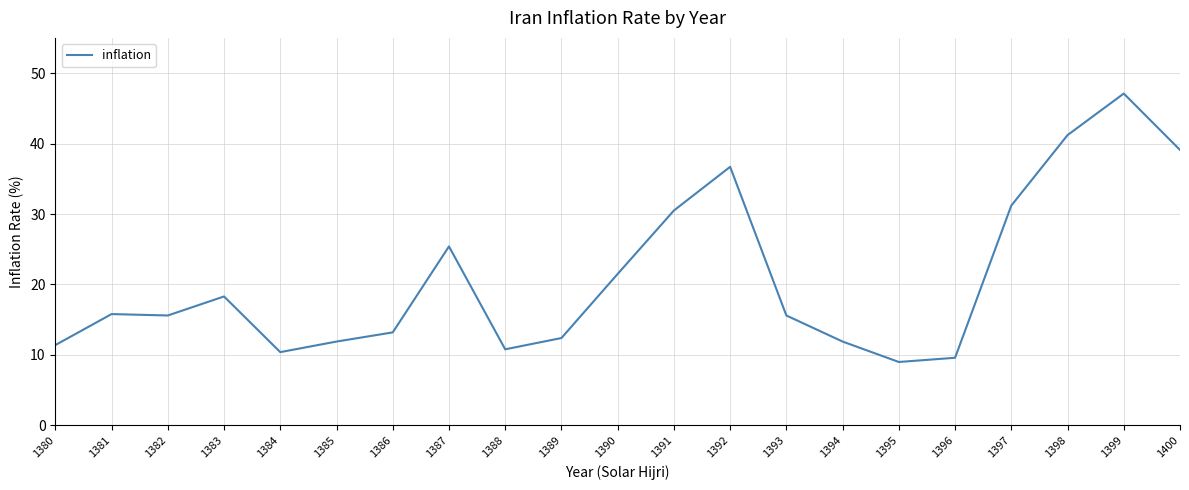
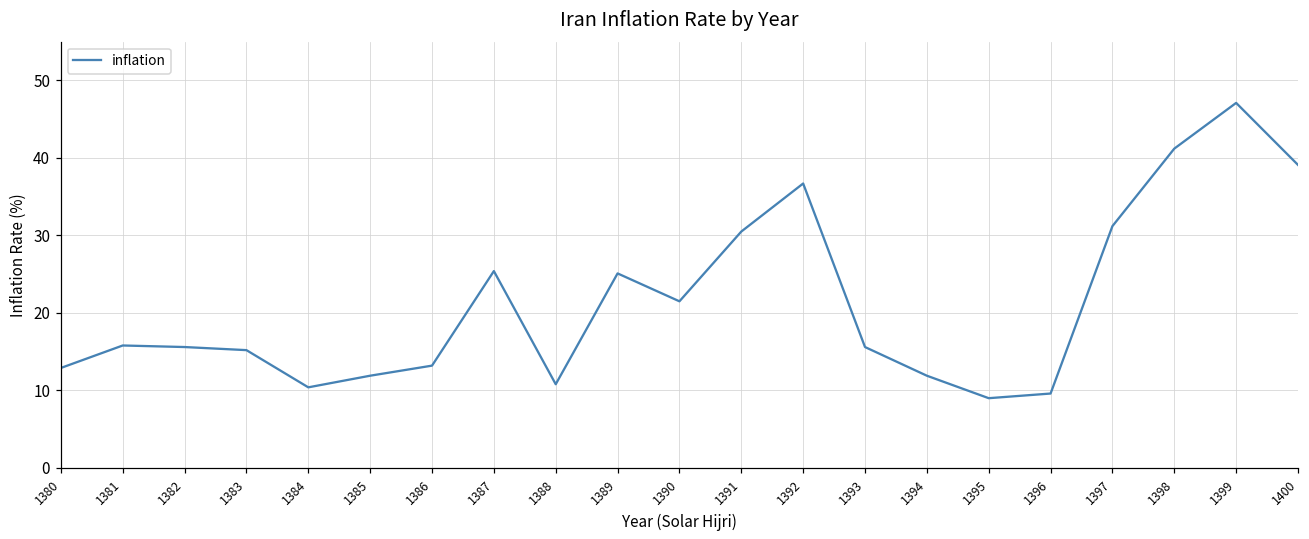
1380: 11 -> 13
1383: 18 -> 15
1389: 12 -> 25
